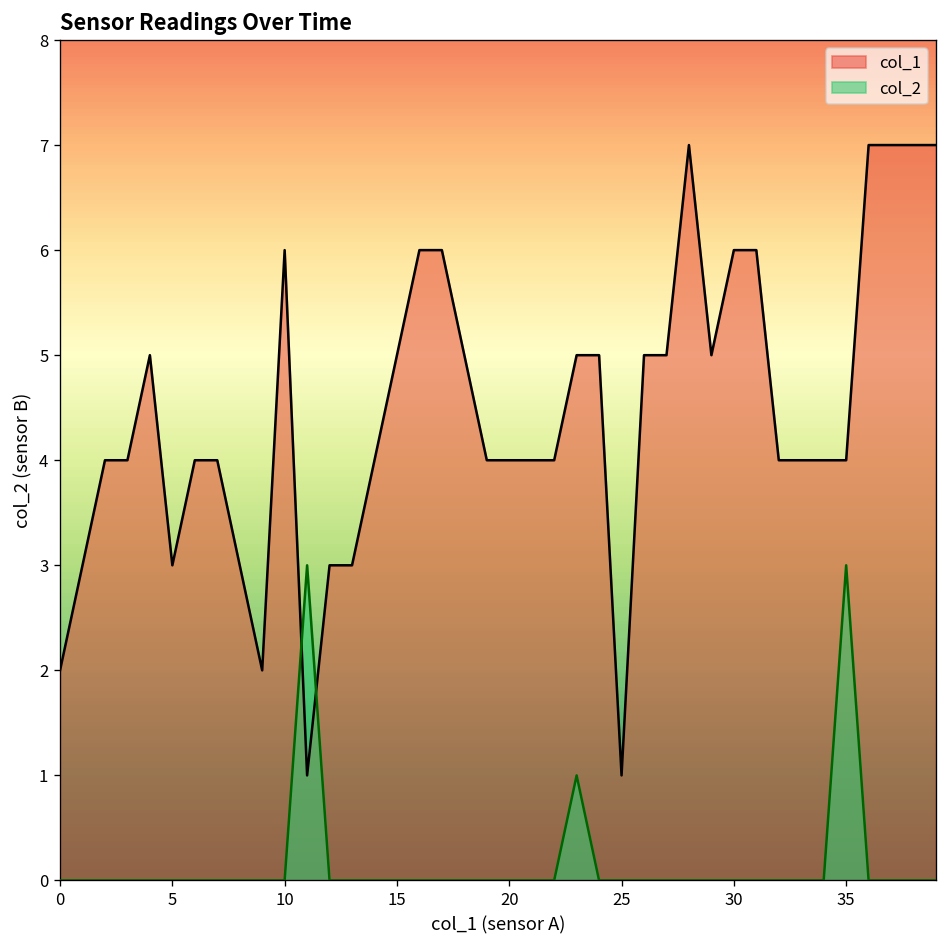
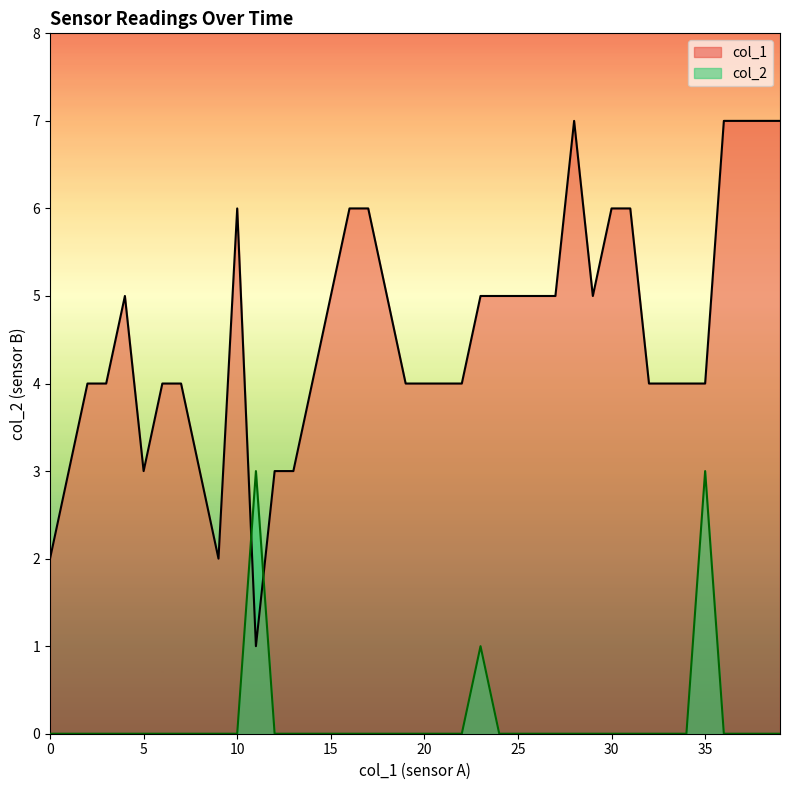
col_1, 25: 1 -> 5
